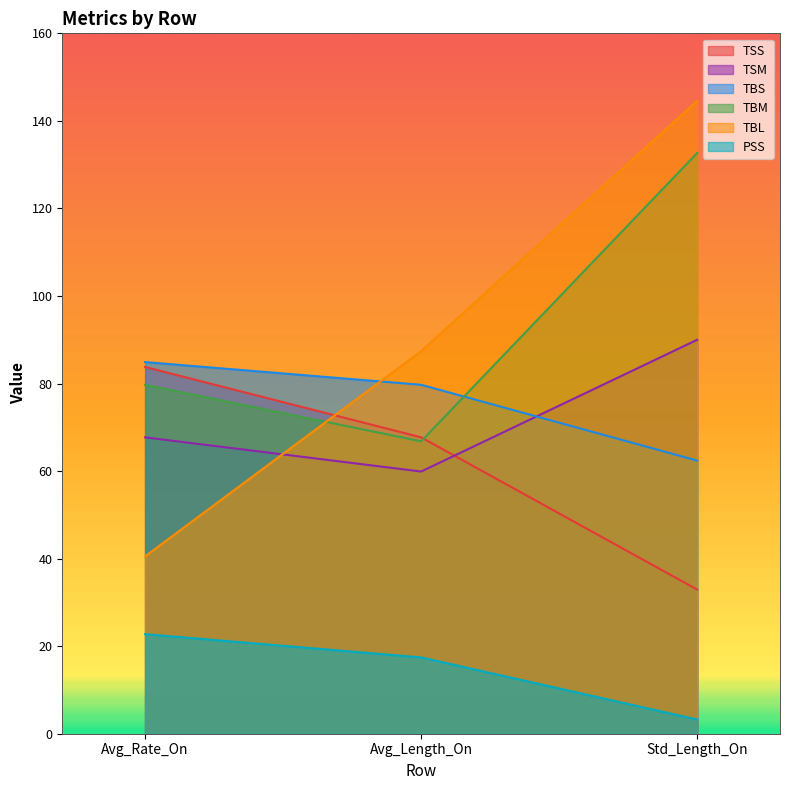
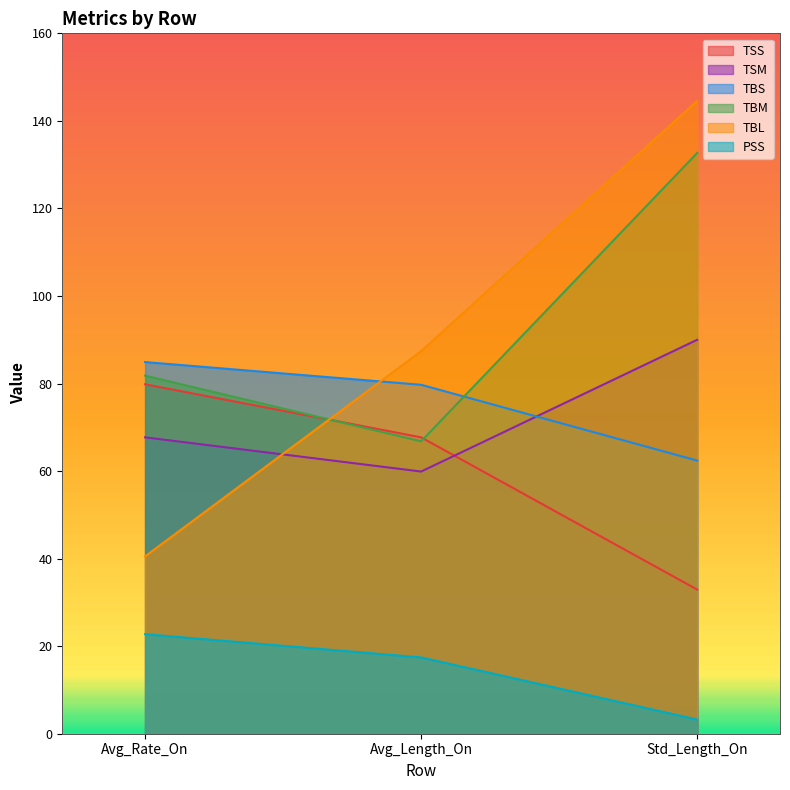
TSS, Avg_Rate_On: 84 -> 80
TBM, Avg_Rate_On: 80 -> 82
